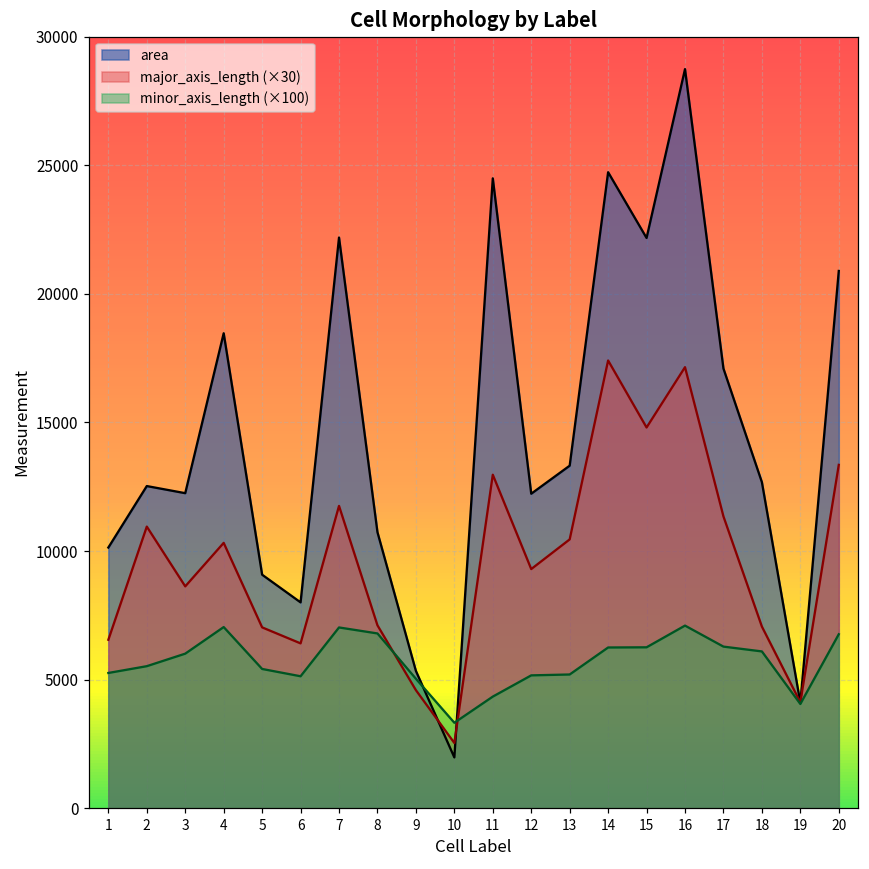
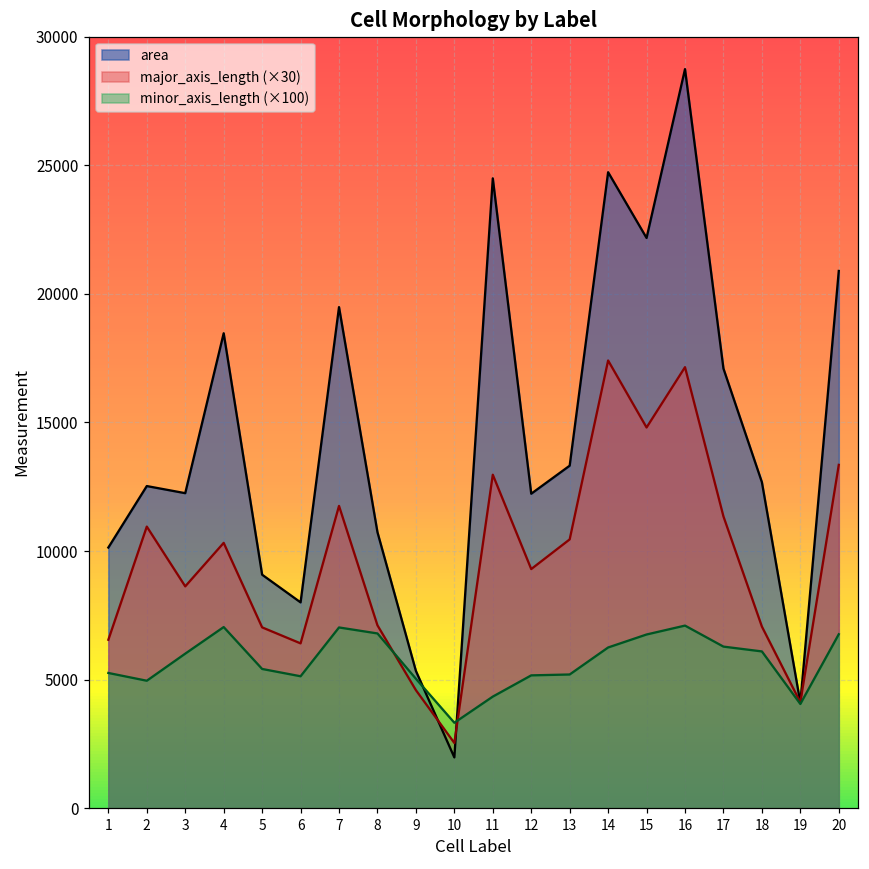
minor_axis_length (×100), 2: 5500 -> 5000
area, 7: 22200 -> 19500
minor_axis_length (×100), 15: 6300 -> 6800
